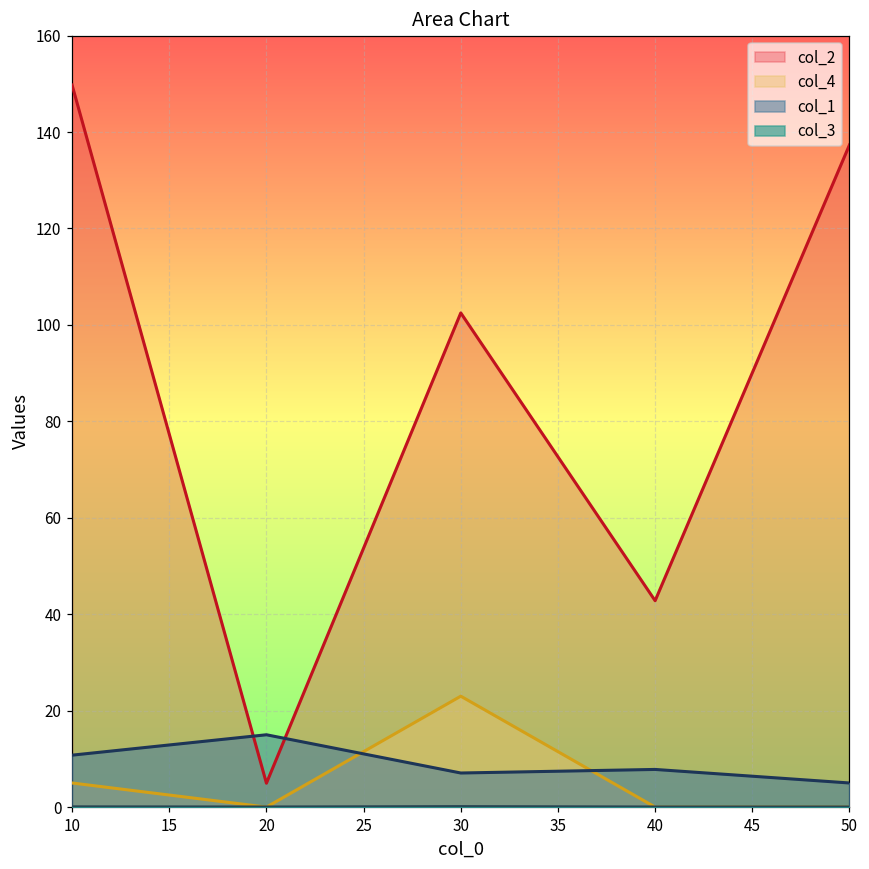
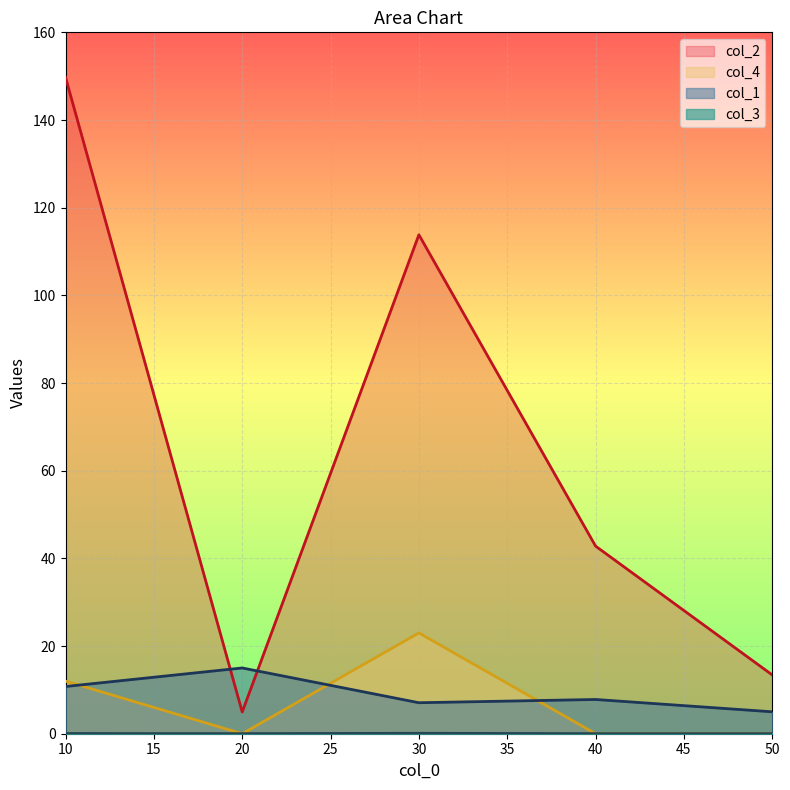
col_4, 10: 5 -> 12
col_2, 30: 102 -> 114
col_2, 50: 137 -> 13
